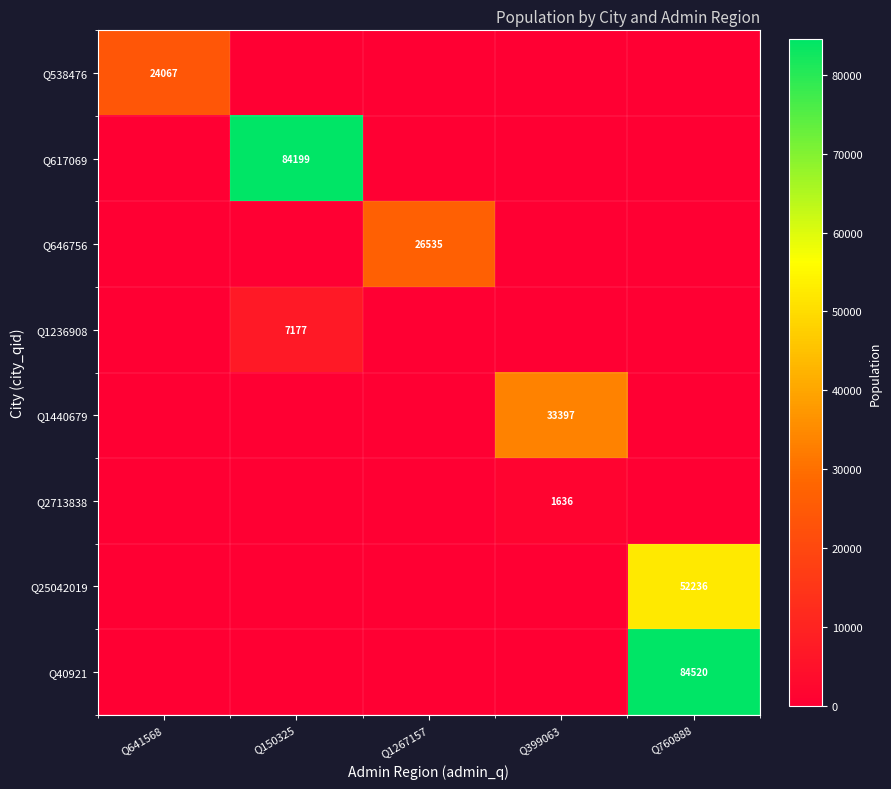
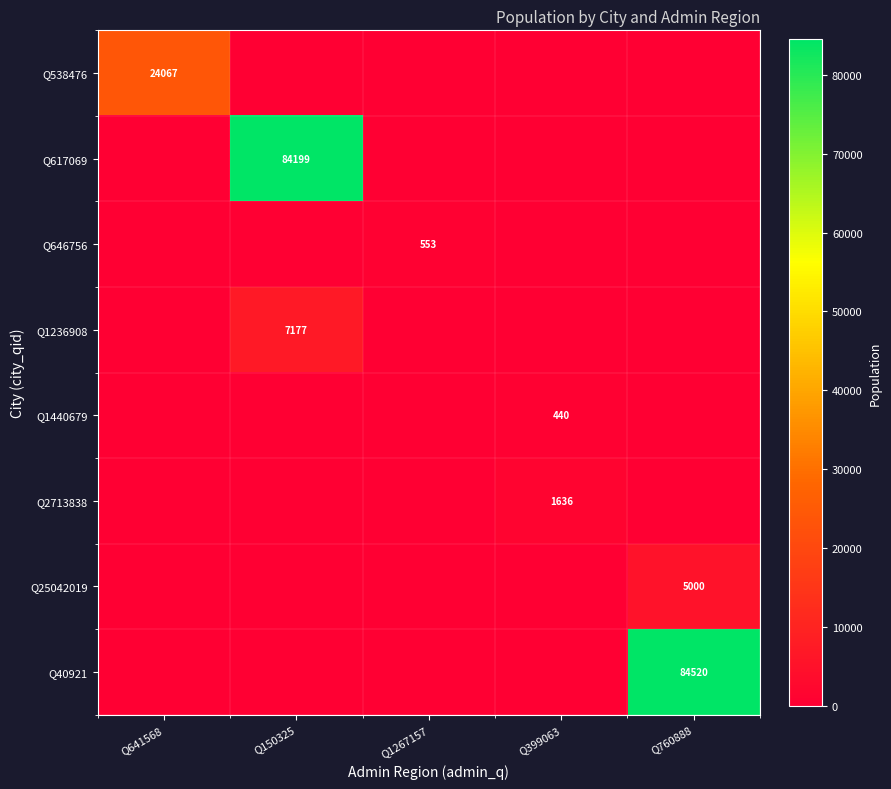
Q646756, Q1267157: 26535 -> 553
Q1440679, Q399063: 33397 -> 440
Q25042019, Q760888: 52236 -> 5000
